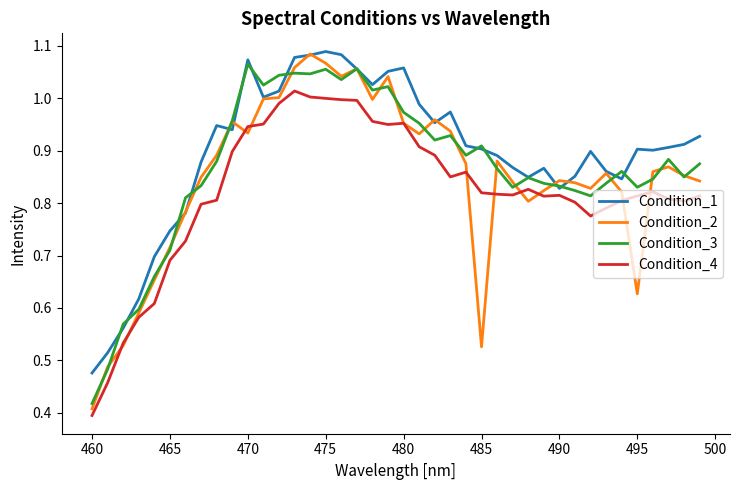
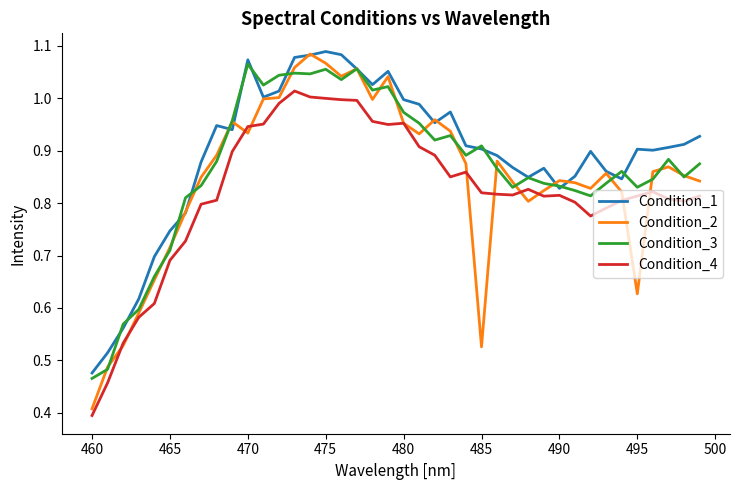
Condition_3, 460: 0.42 -> 0.47
Condition_1, 480: 1.06 -> 1.00
